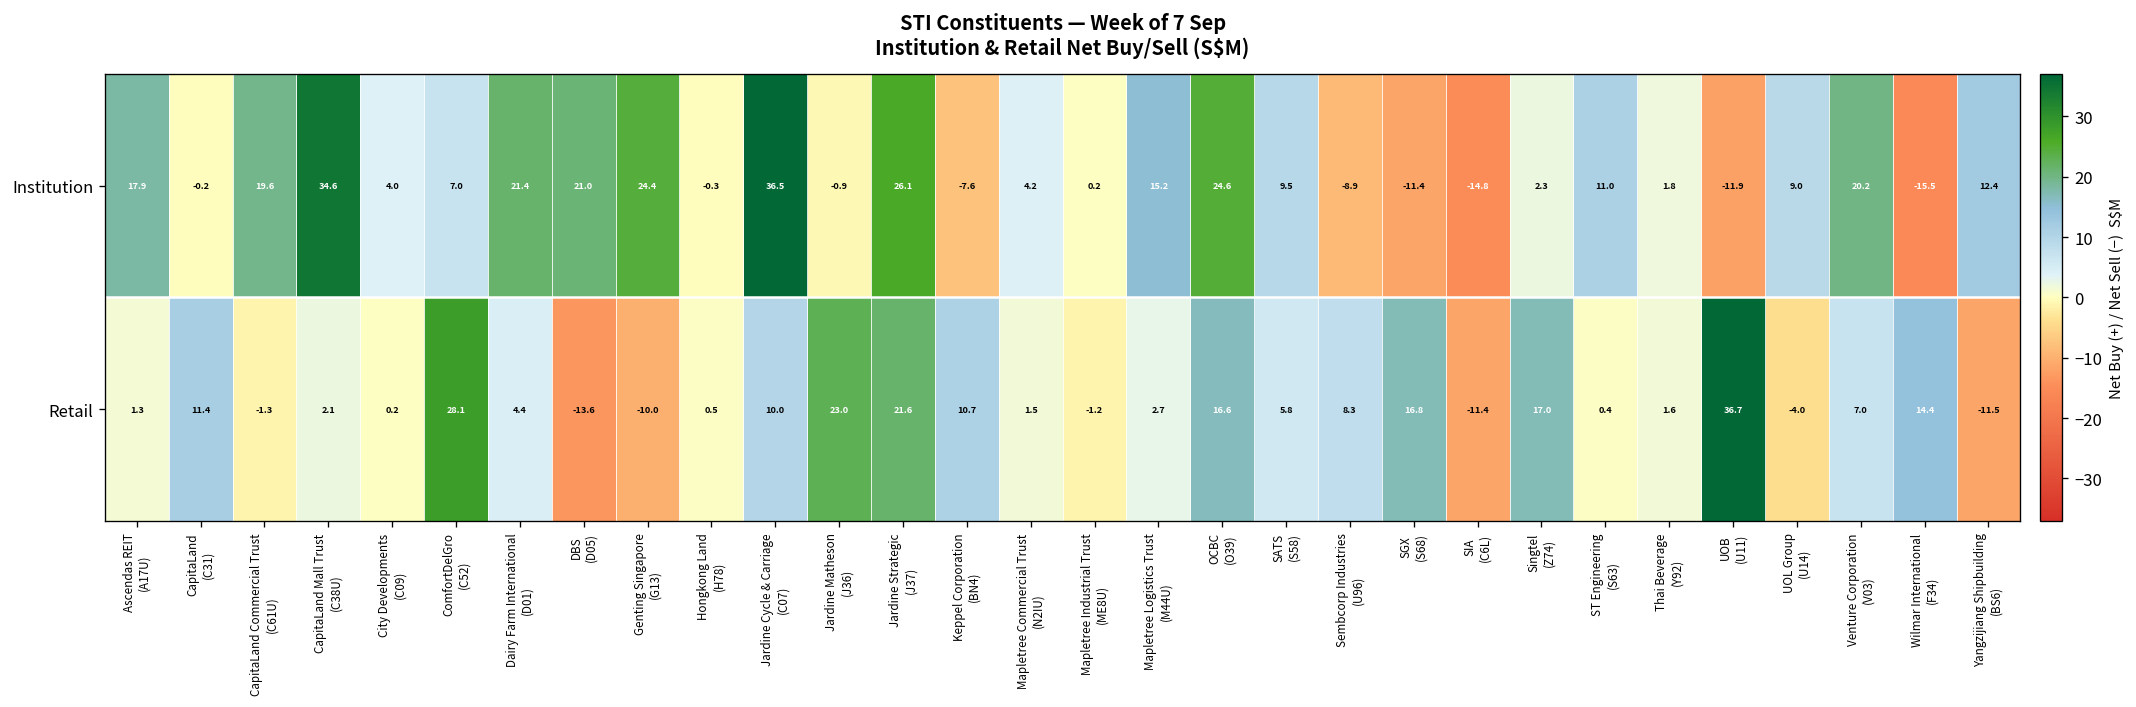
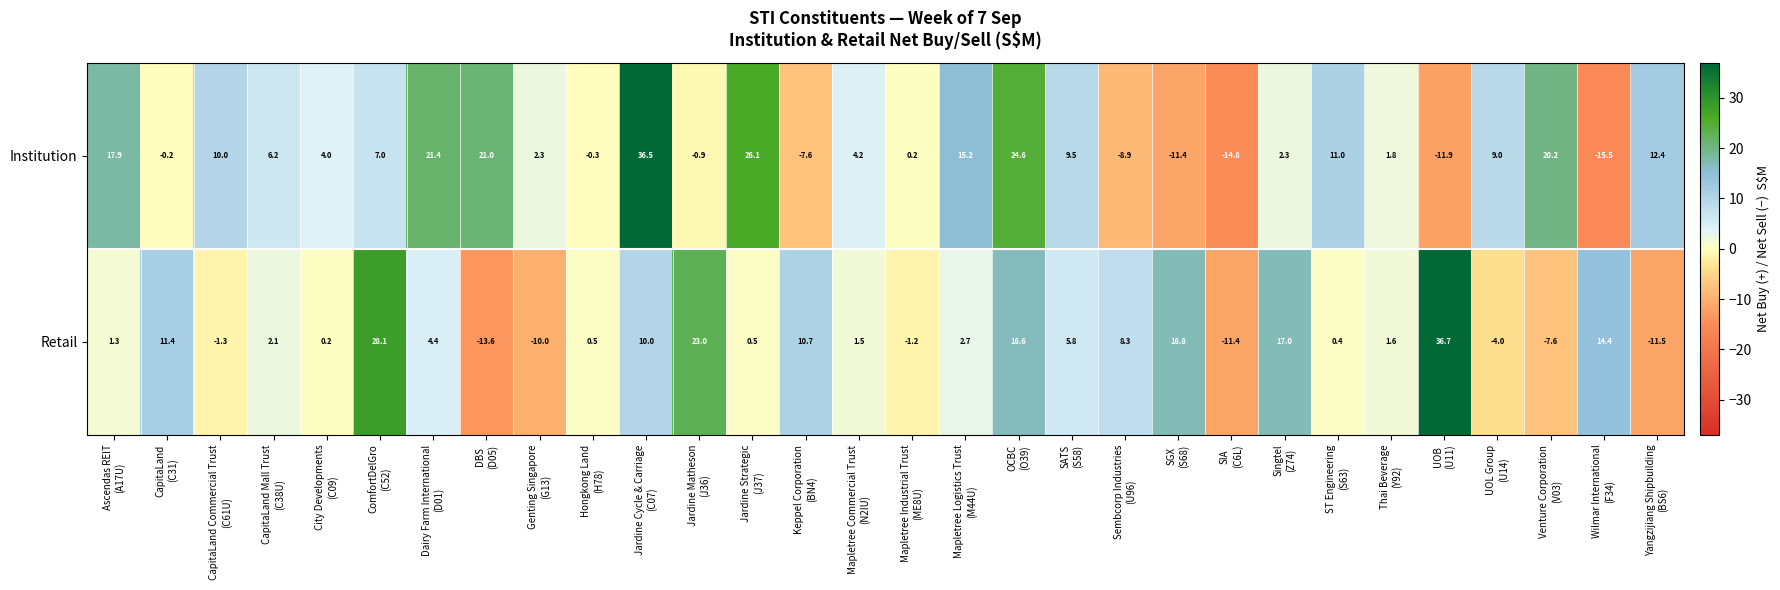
Institution, CapitaLand Commercial Trust (C61U): 19.6 -> 10.0
Institution, CapitaLand Mall Trust (C38U): 34.6 -> 6.2
Institution, Genting Singapore (G13): 24.4 -> 2.3
Retail, Jardine Strategic (J37): 21.6 -> 0.5
Retail, Venture Corporation (V03): 7.0 -> -7.6
